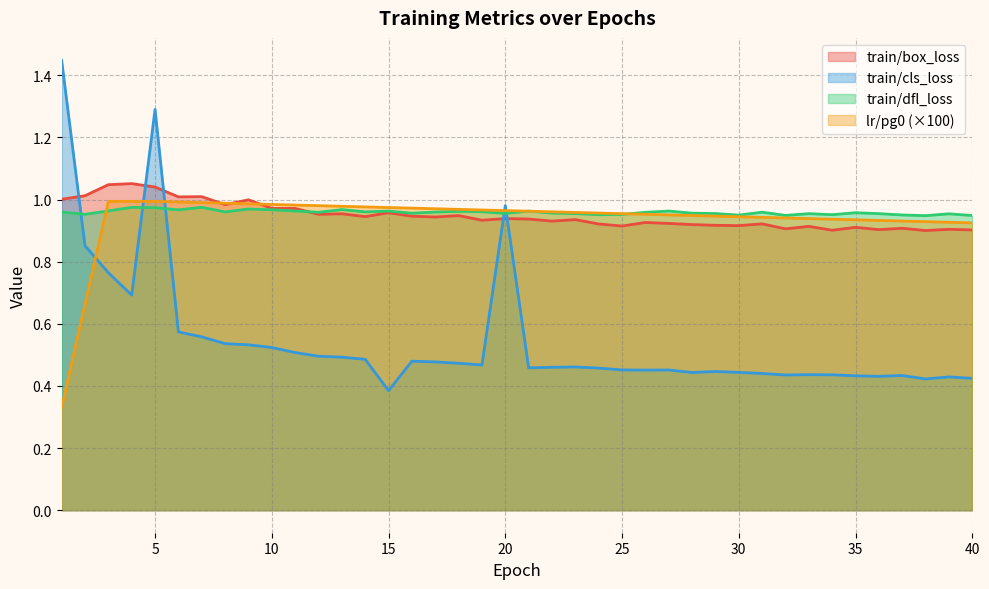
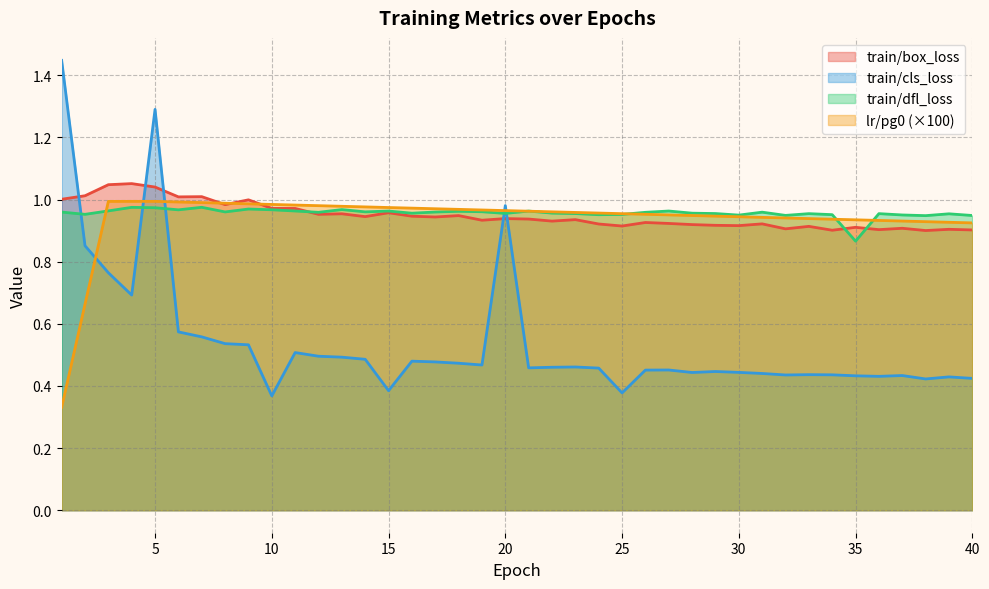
train/cls_loss, 10: 0.52 -> 0.37
train/cls_loss, 25: 0.45 -> 0.38
train/dfl_loss, 35: 0.96 -> 0.87
